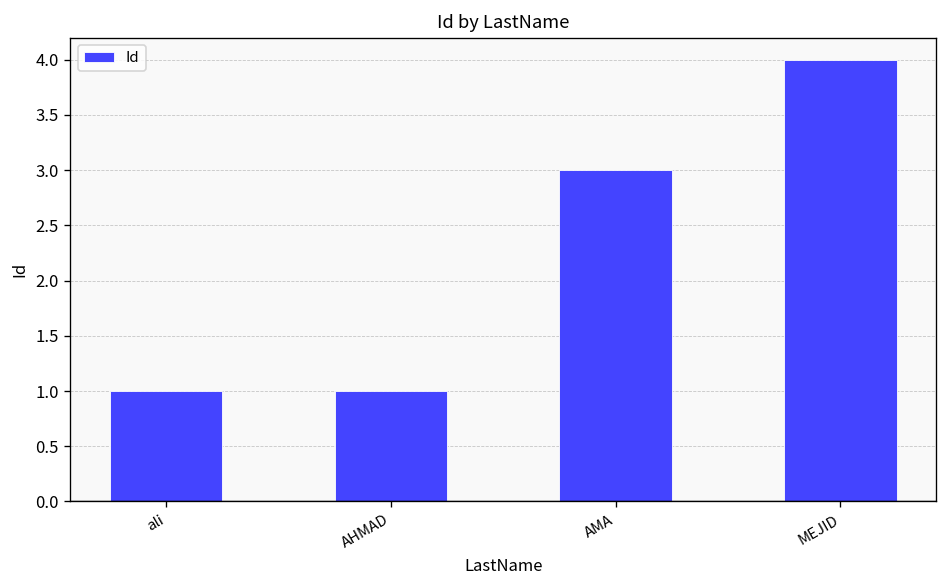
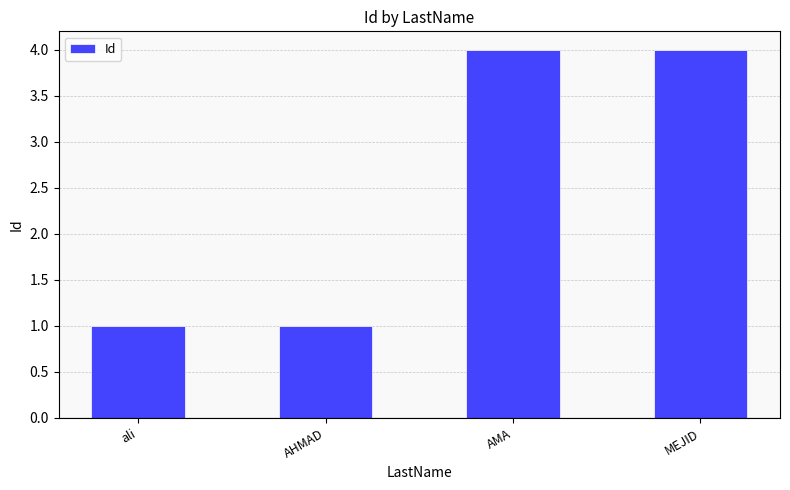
AMA: 3 -> 4
